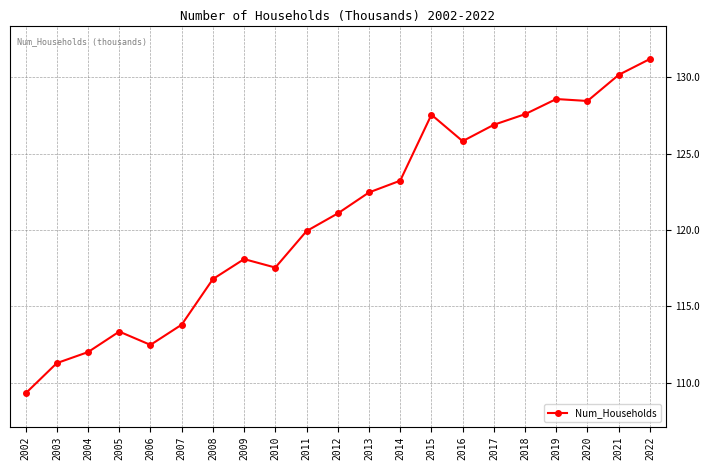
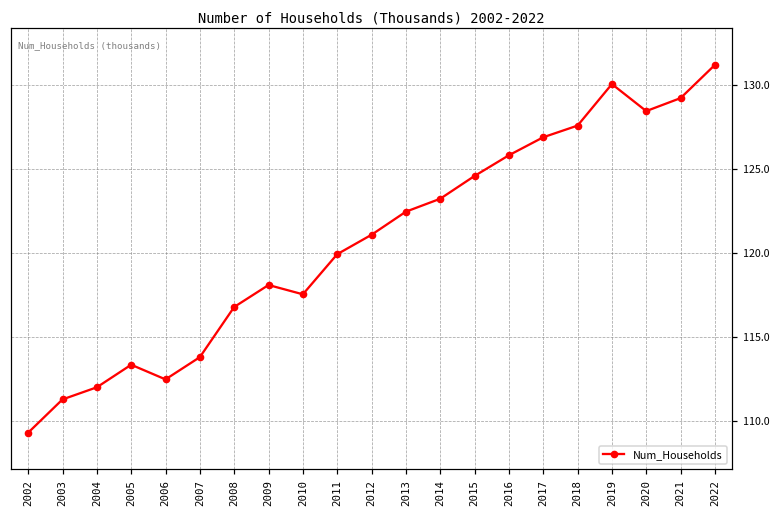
2015: 127.6 -> 124.6
2019: 128.6 -> 130.1
2021: 130.2 -> 129.2
